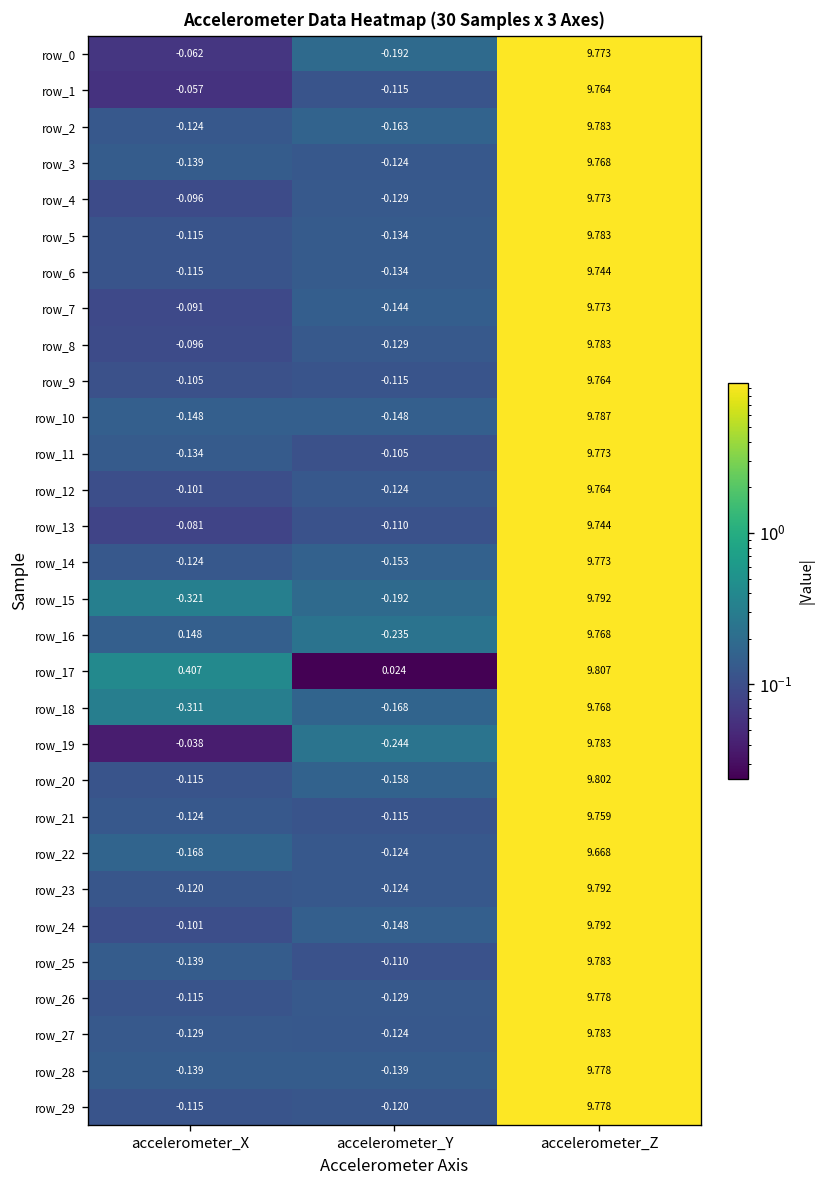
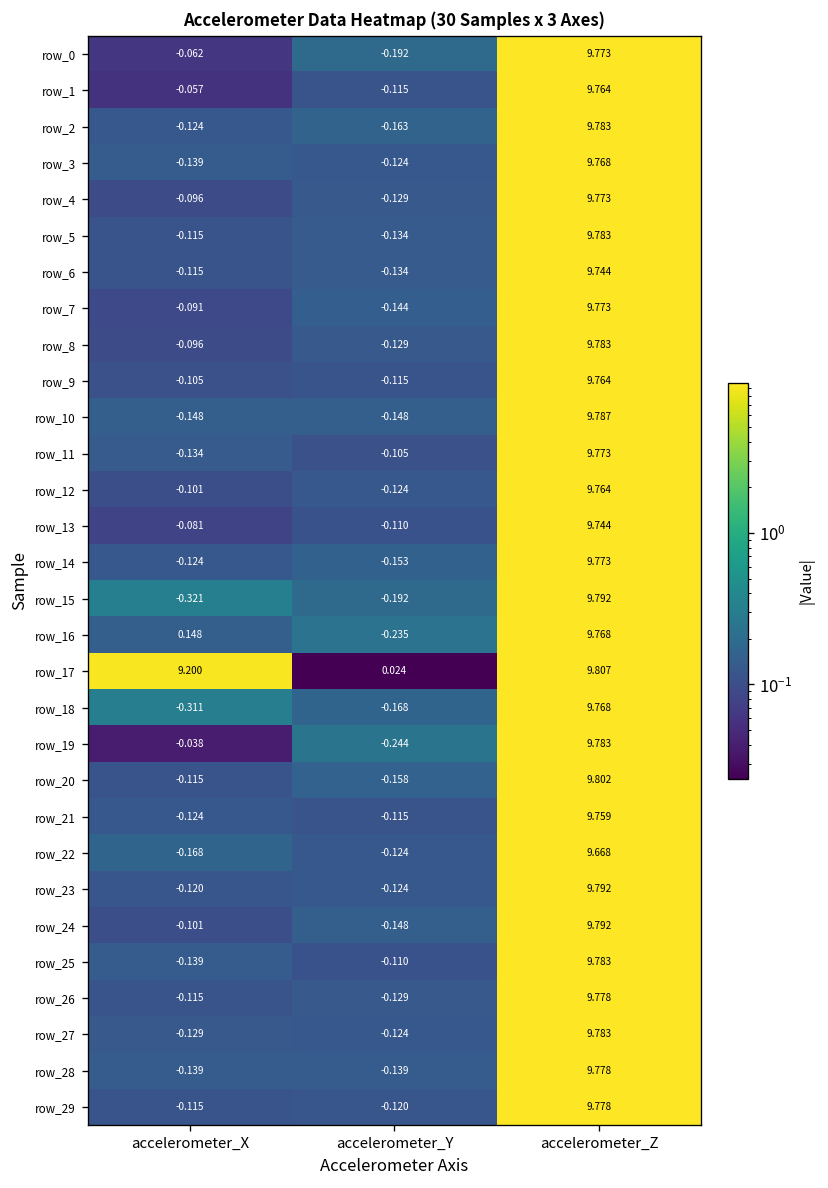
row_17, accelerometer_X: 0.407 -> 9.200
